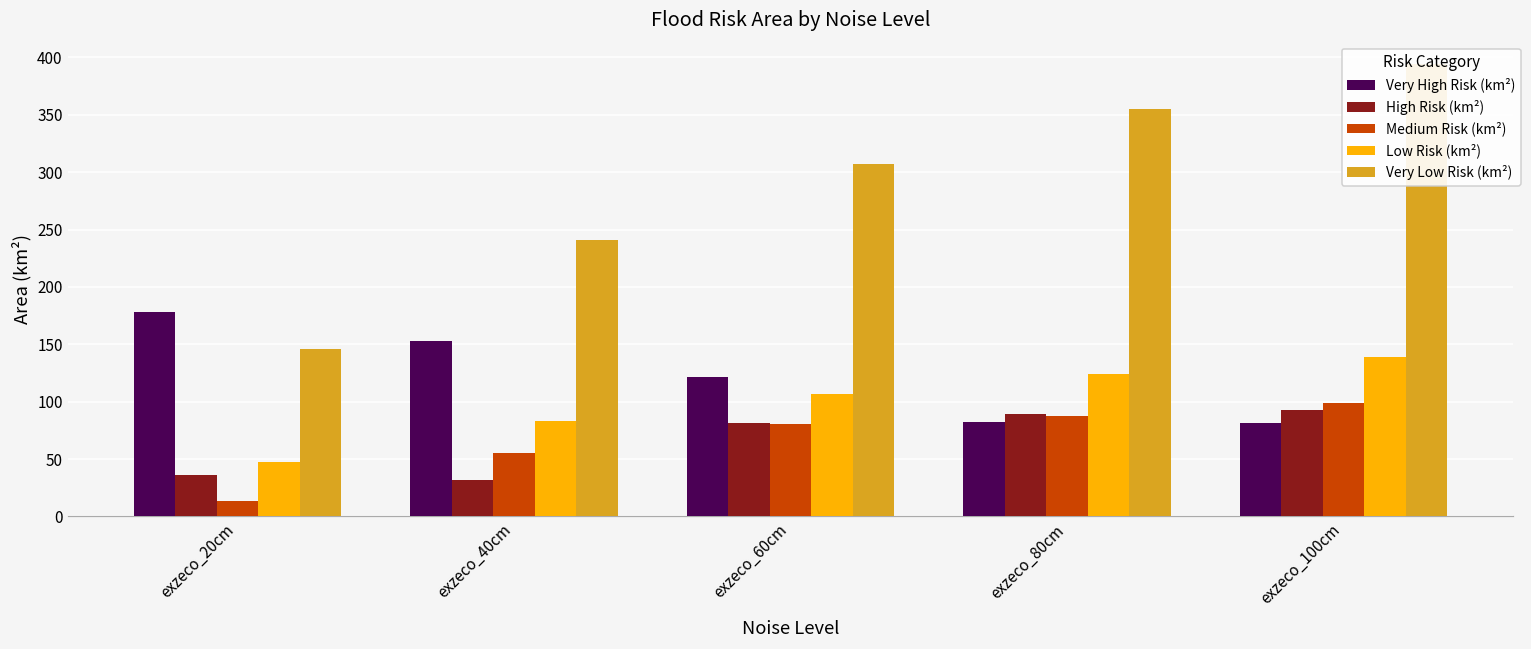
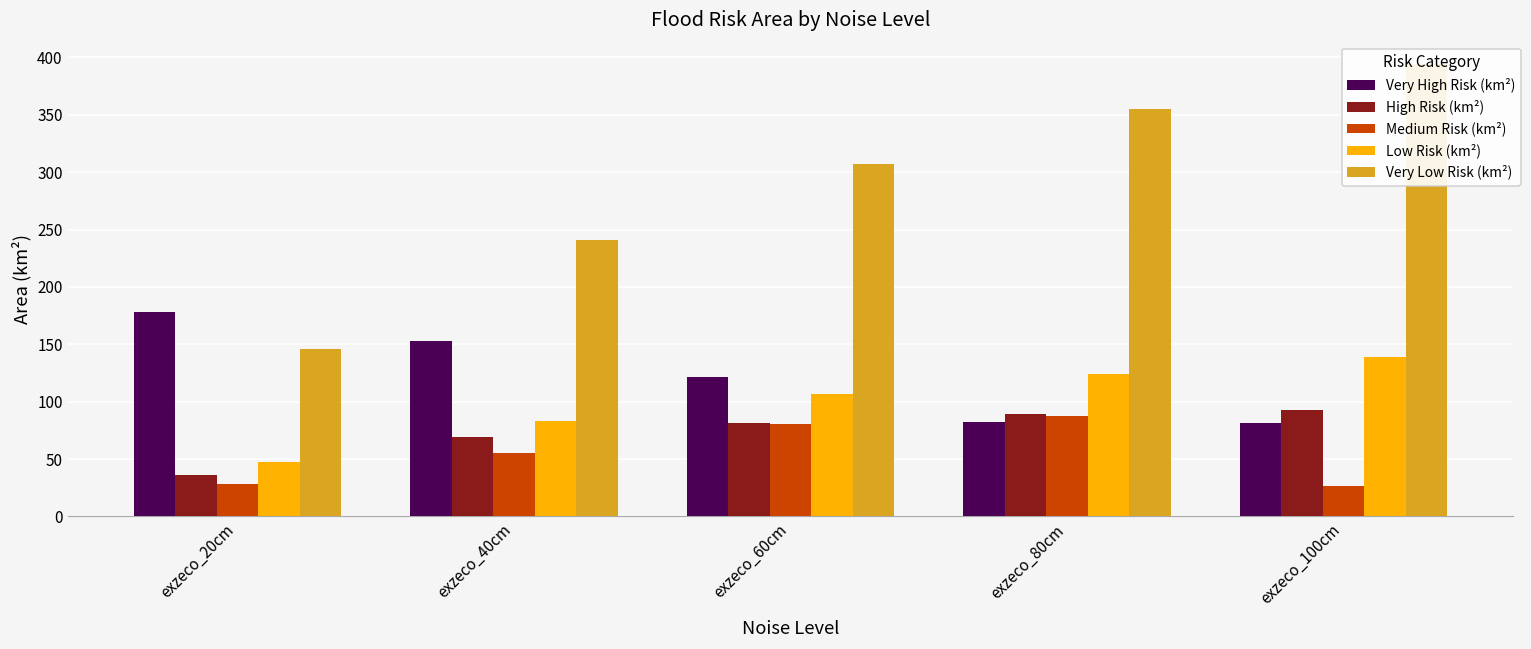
Medium Risk (km²), exzeco_20cm: 13 -> 28
High Risk (km²), exzeco_40cm: 32 -> 69
Medium Risk (km²), exzeco_100cm: 99 -> 27
